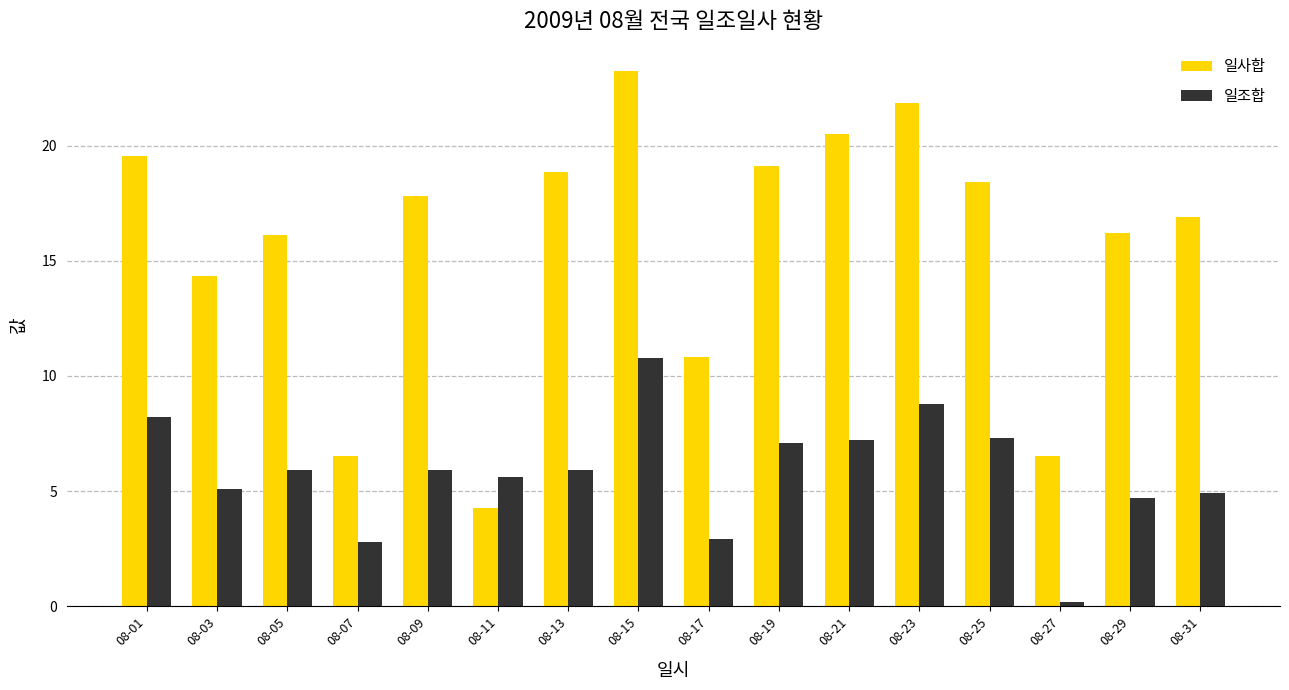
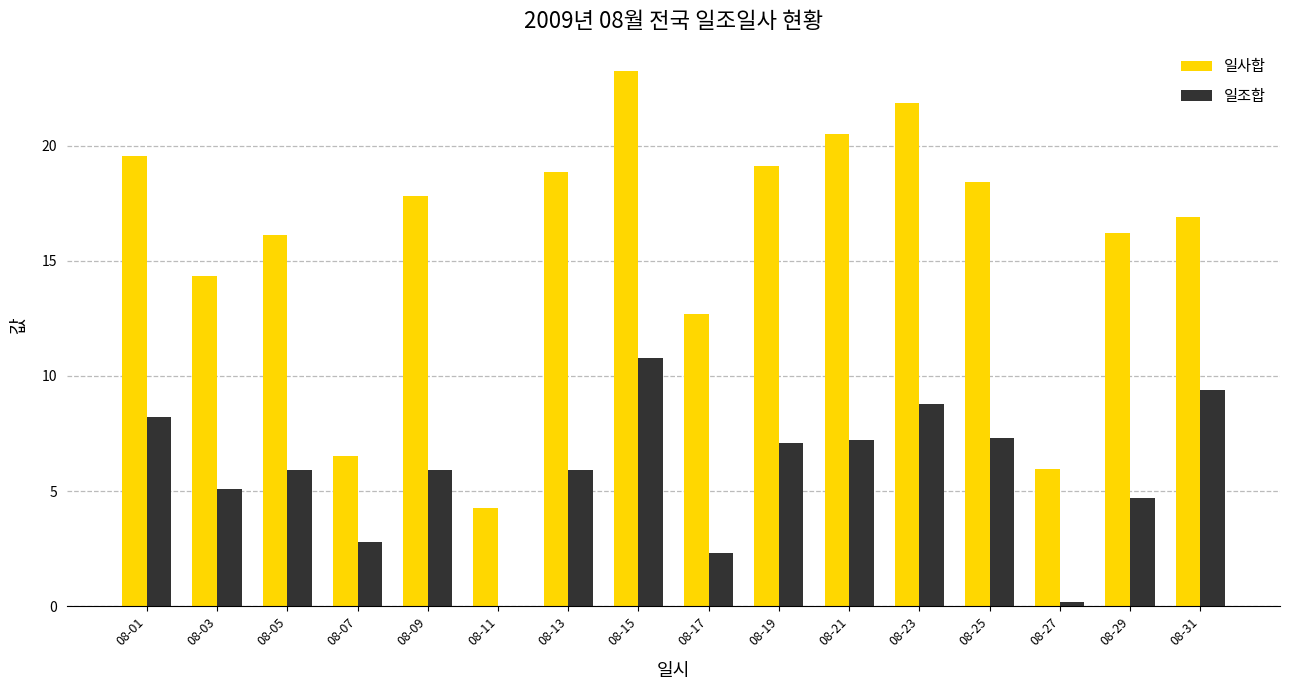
일조합, 08-11: 5.6 -> 0.0
일사합, 08-17: 10.8 -> 12.7
일조합, 08-17: 2.9 -> 2.3
일사합, 08-27: 6.5 -> 6.0
일조합, 08-31: 4.9 -> 9.4
